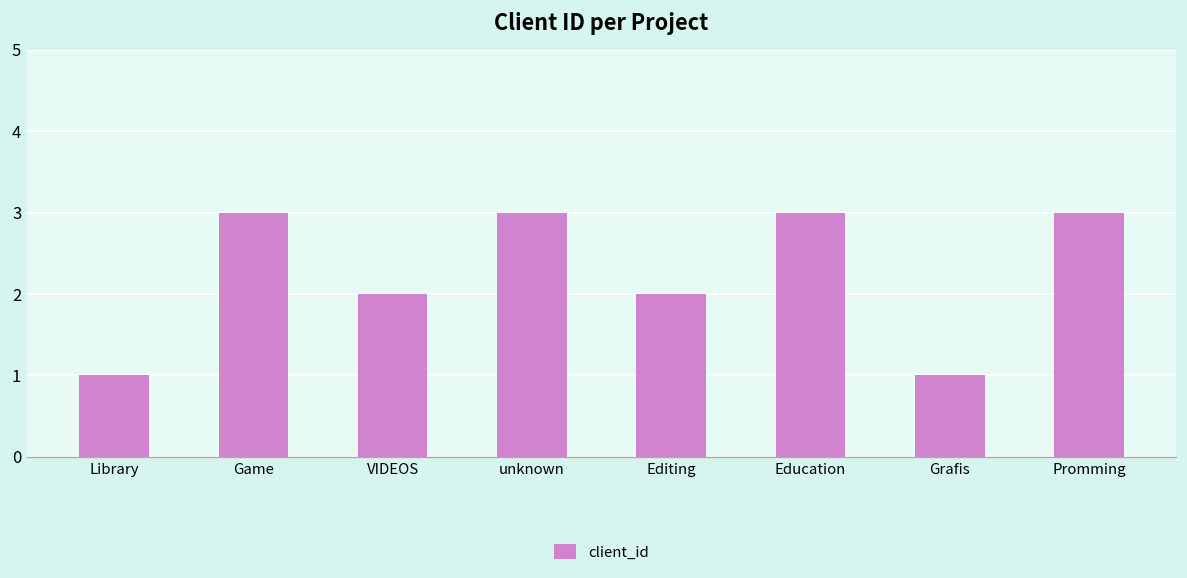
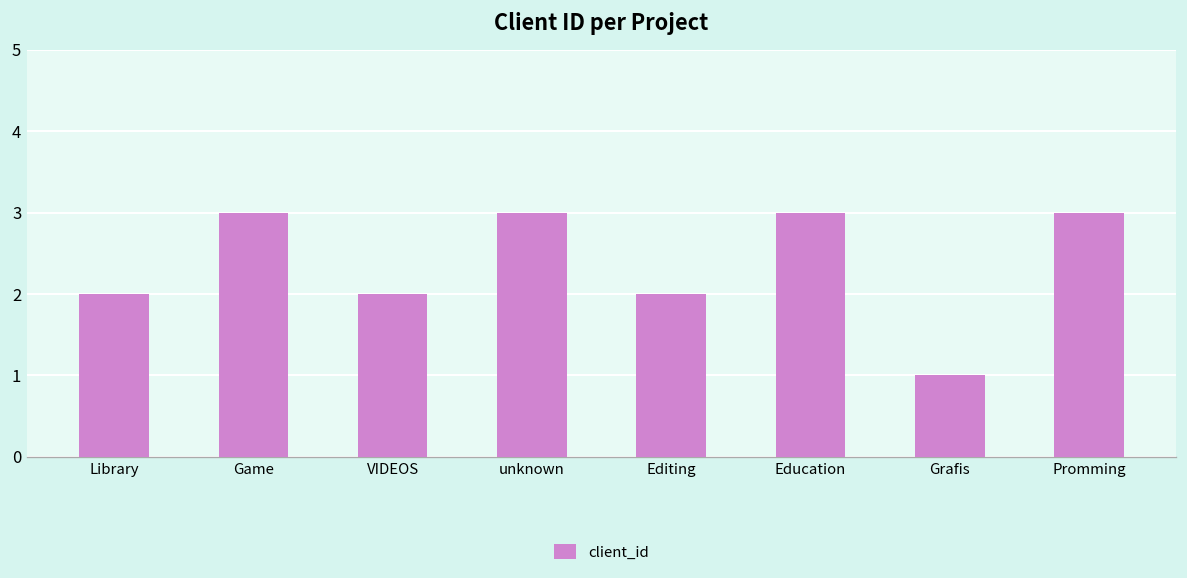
Library: 1 -> 2
